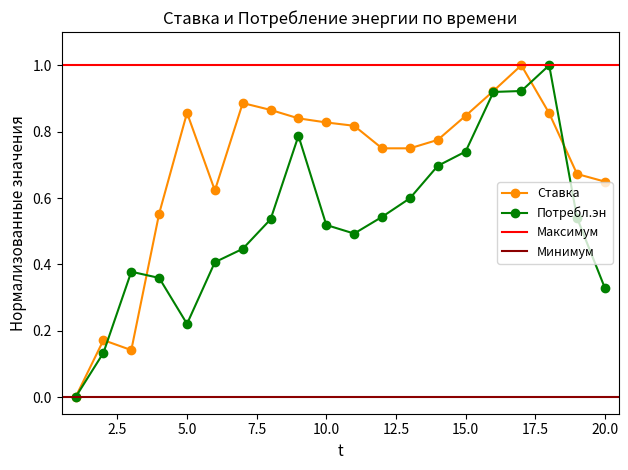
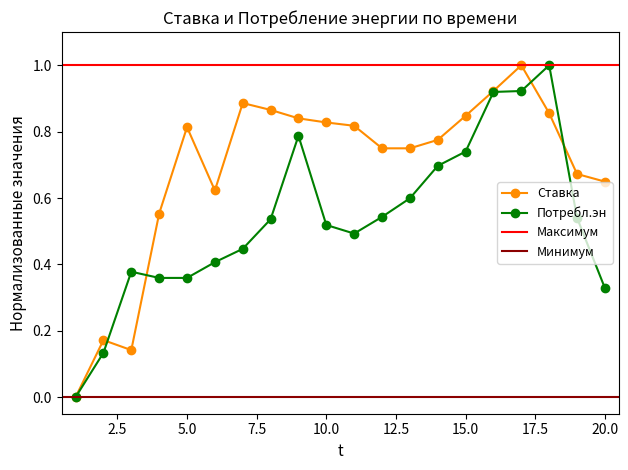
Ставка, 5.0: 0.86 -> 0.81
Потребл.эн, 5.0: 0.22 -> 0.36
